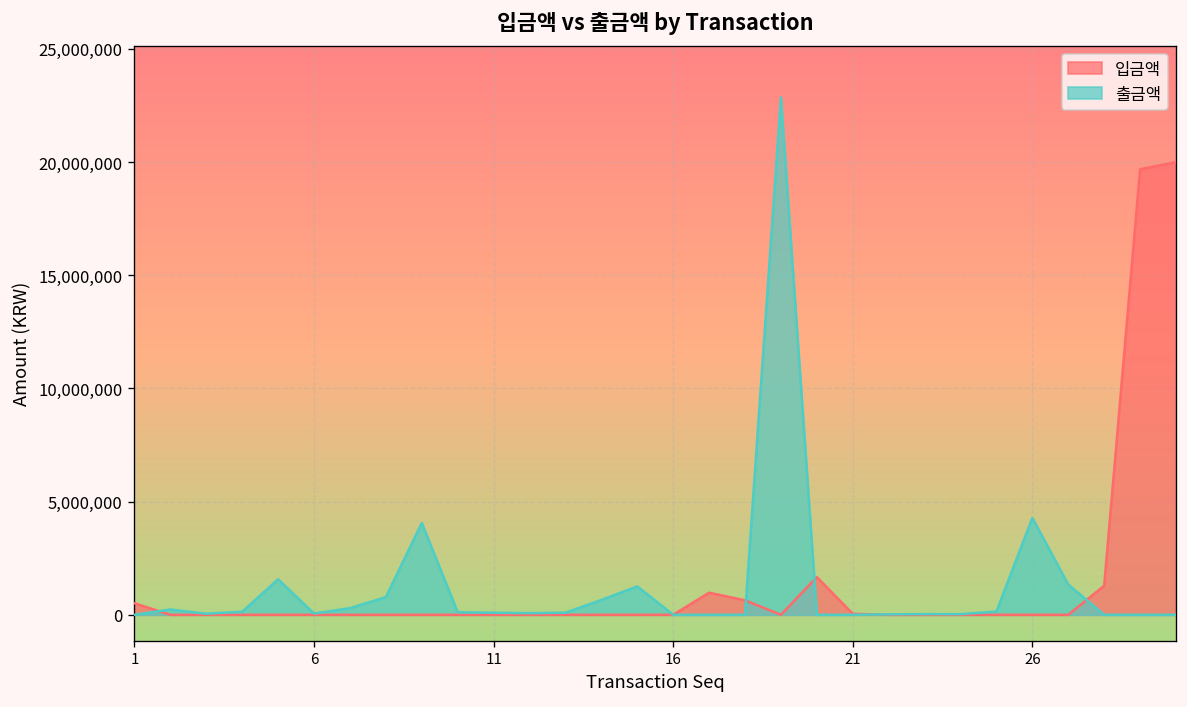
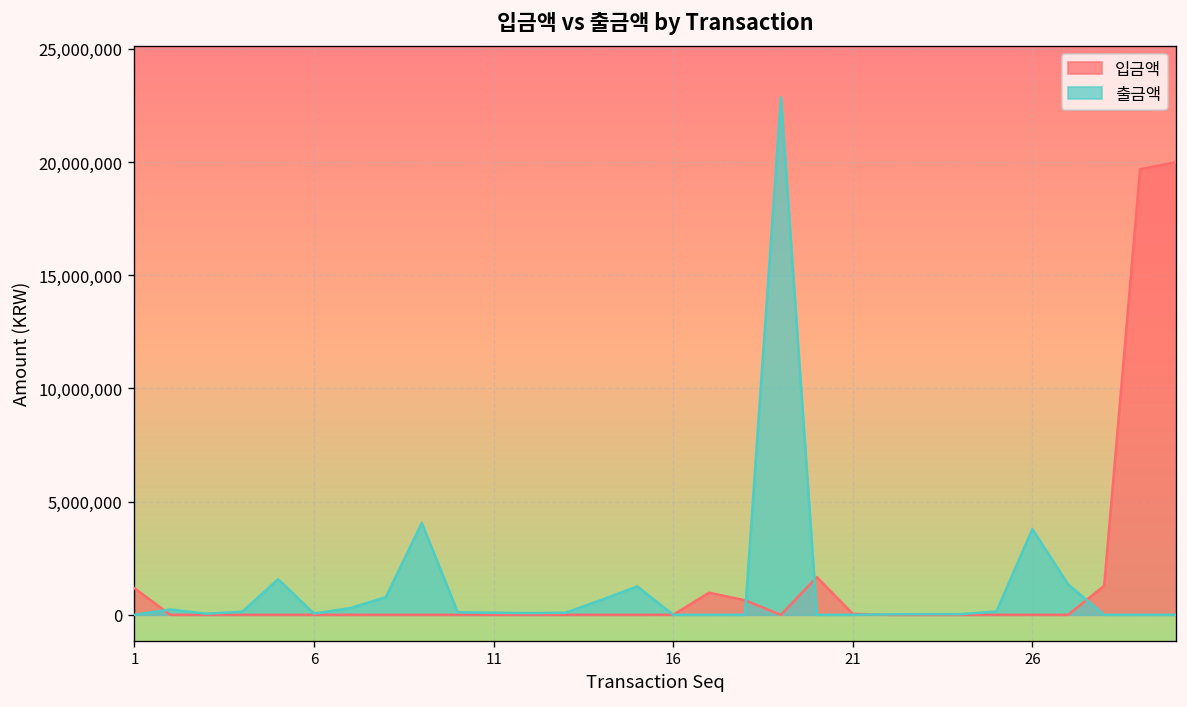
입금액, 1: 500,000 -> 1,200,000
출금액, 26: 4,300,000 -> 3,800,000
